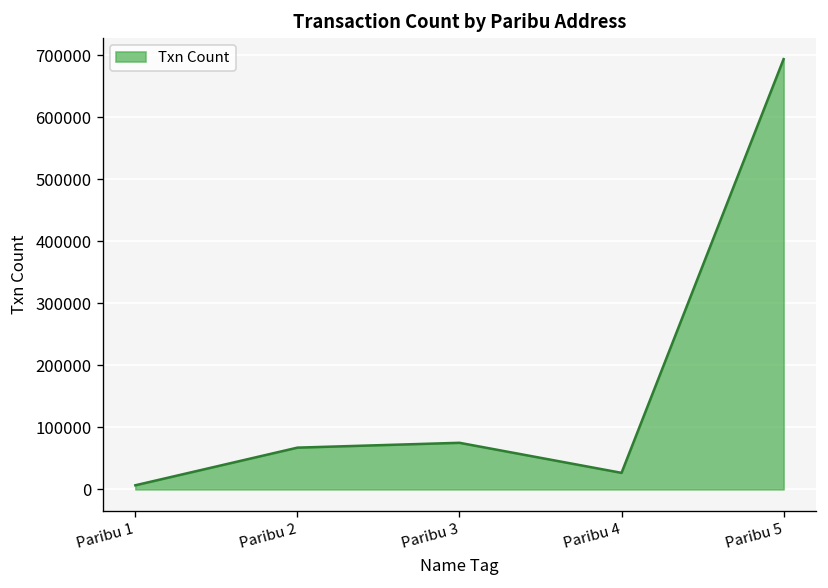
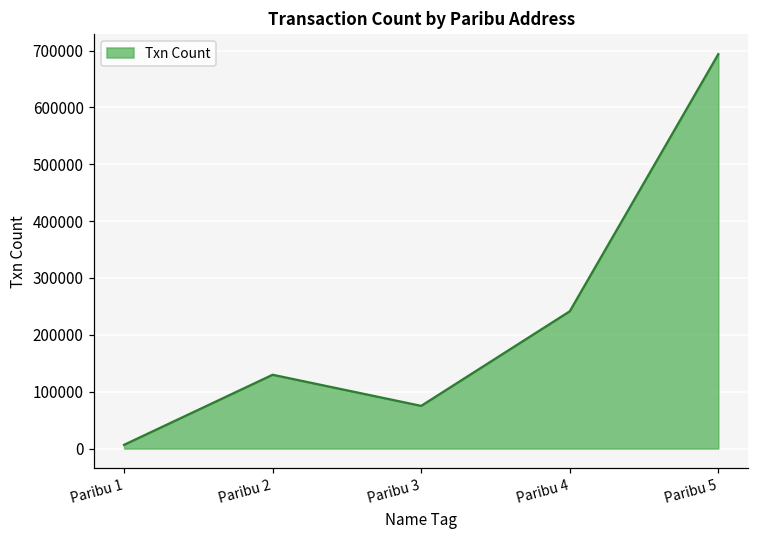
Paribu 2: 70000 -> 130000
Paribu 4: 30000 -> 240000
